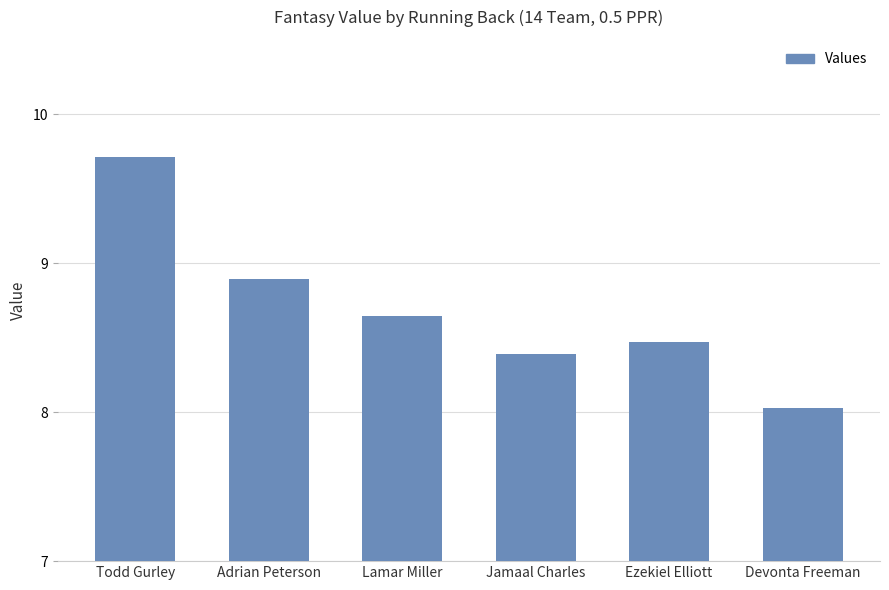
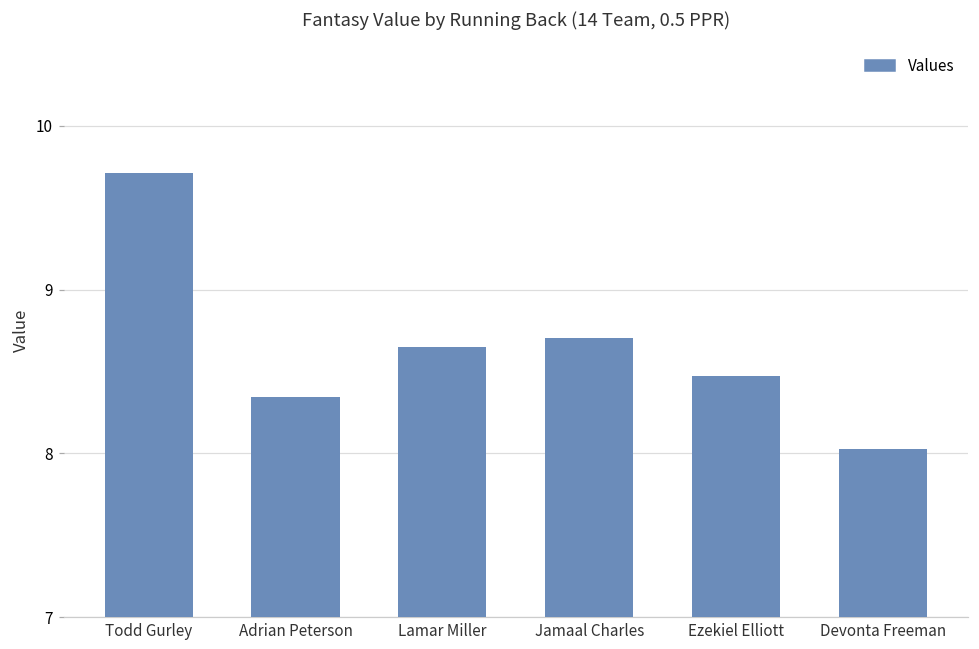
Adrian Peterson: 8.89 -> 8.34
Jamaal Charles: 8.39 -> 8.70
